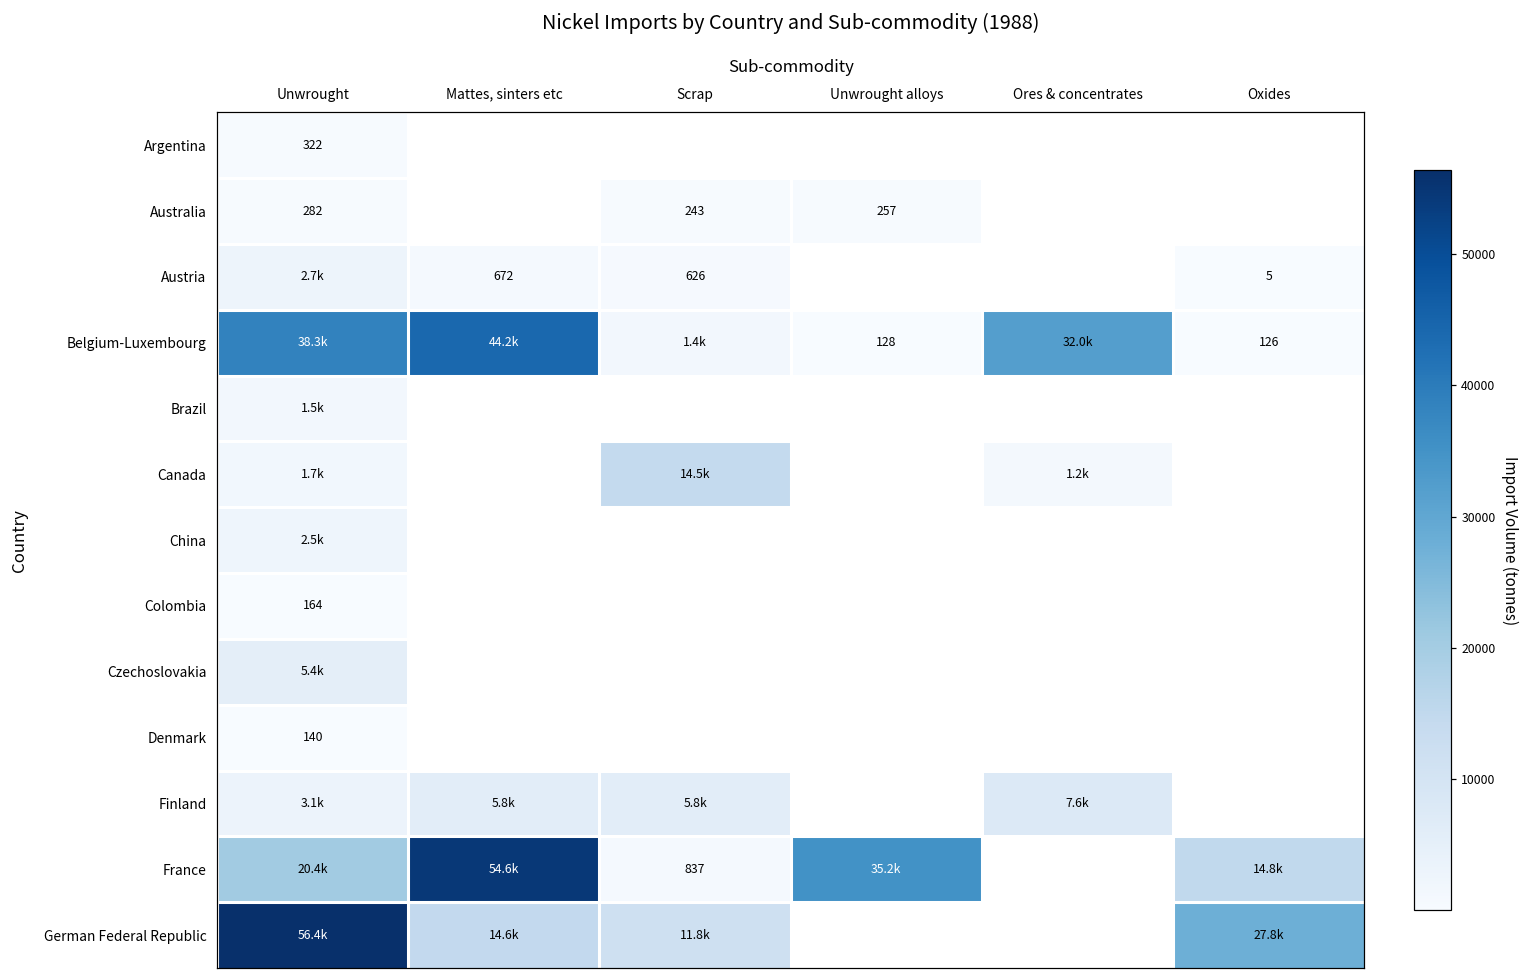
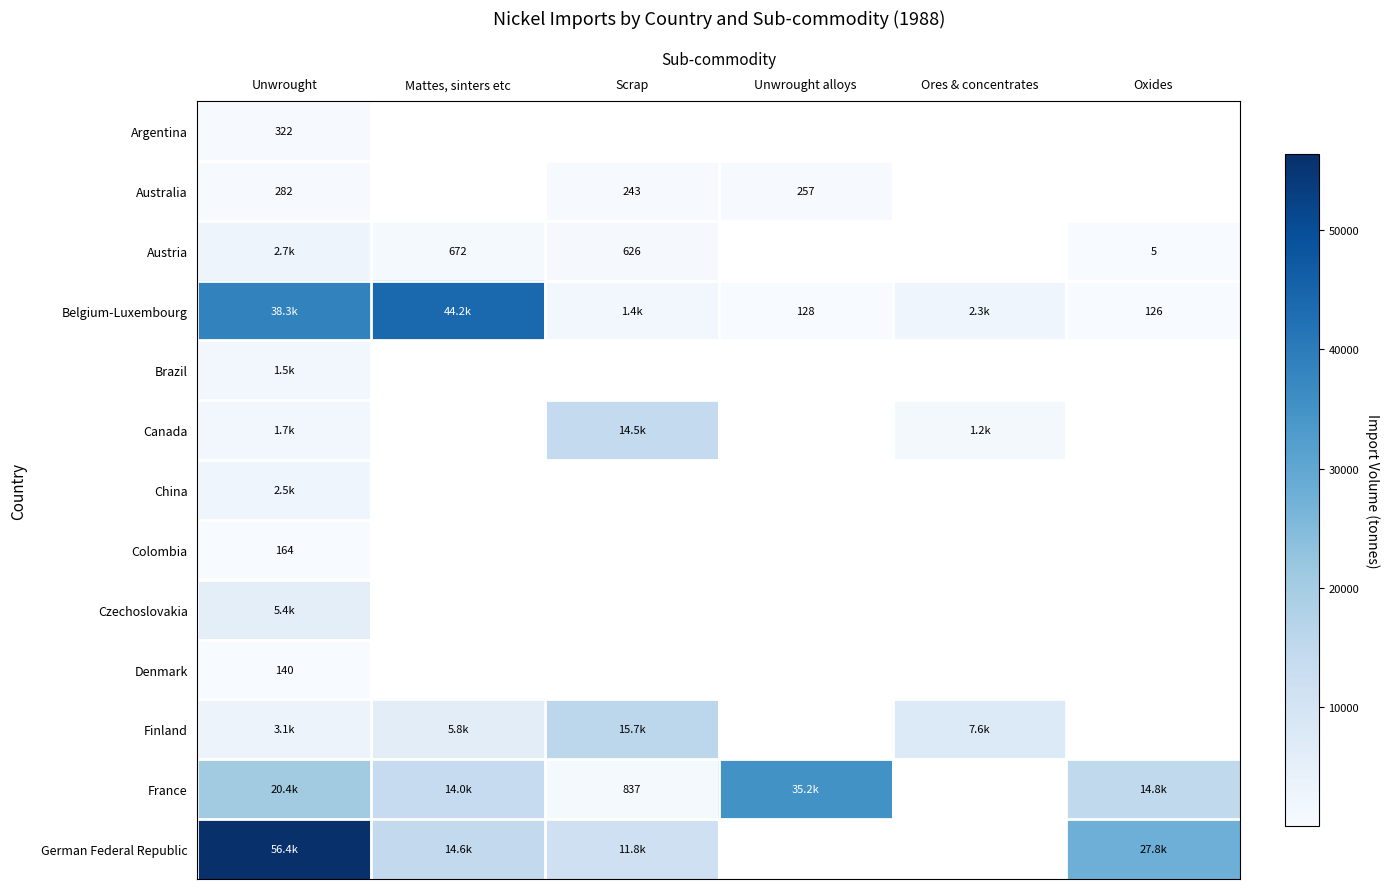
Belgium-Luxembourg, Ores & concentrates: 32.0k -> 2.3k
Finland, Scrap: 5.8k -> 15.7k
France, Mattes, sinters etc: 54.6k -> 14.0k
